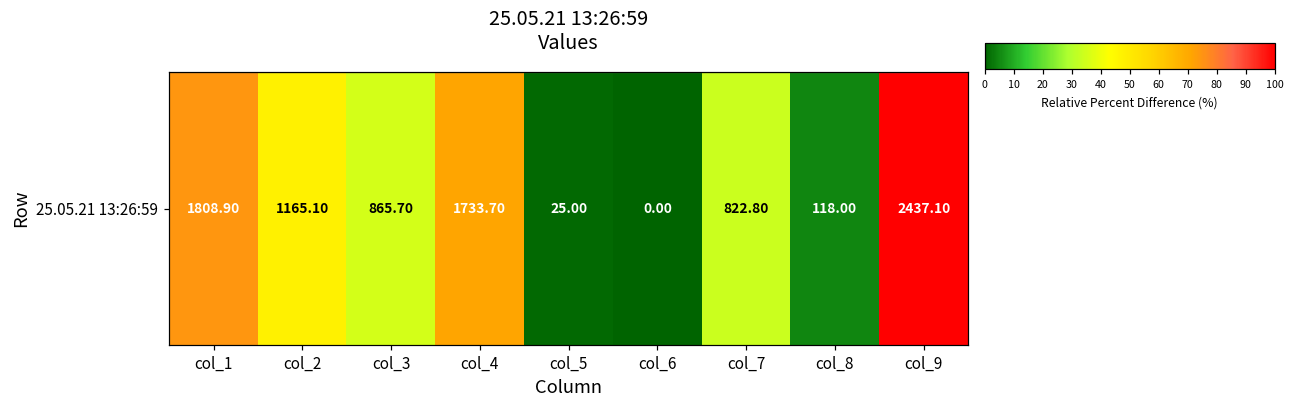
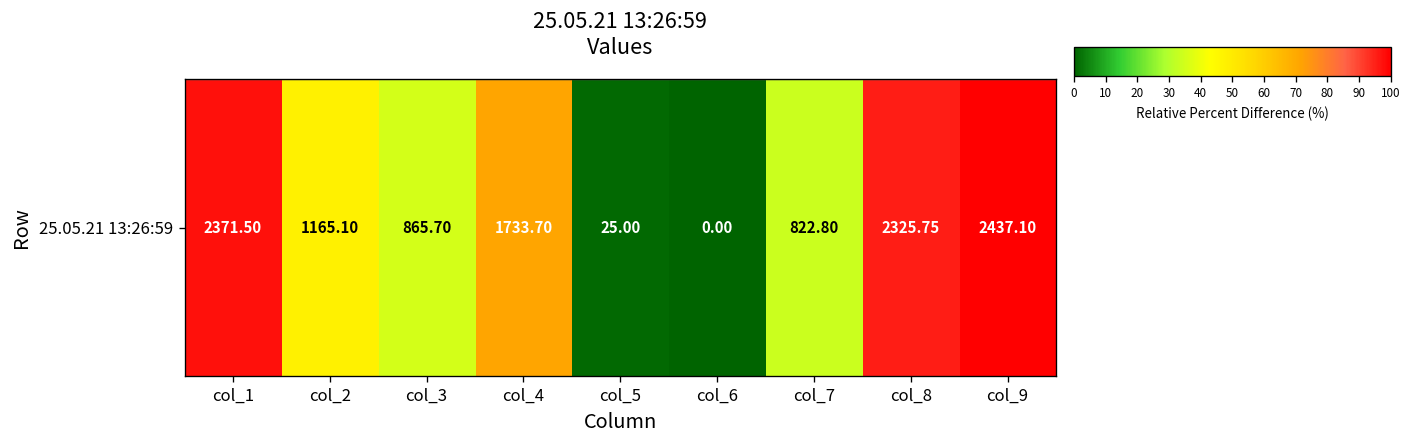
25.05.21 13:26:59, col_1: 1808.90 -> 2371.50
25.05.21 13:26:59, col_8: 118.00 -> 2325.75
